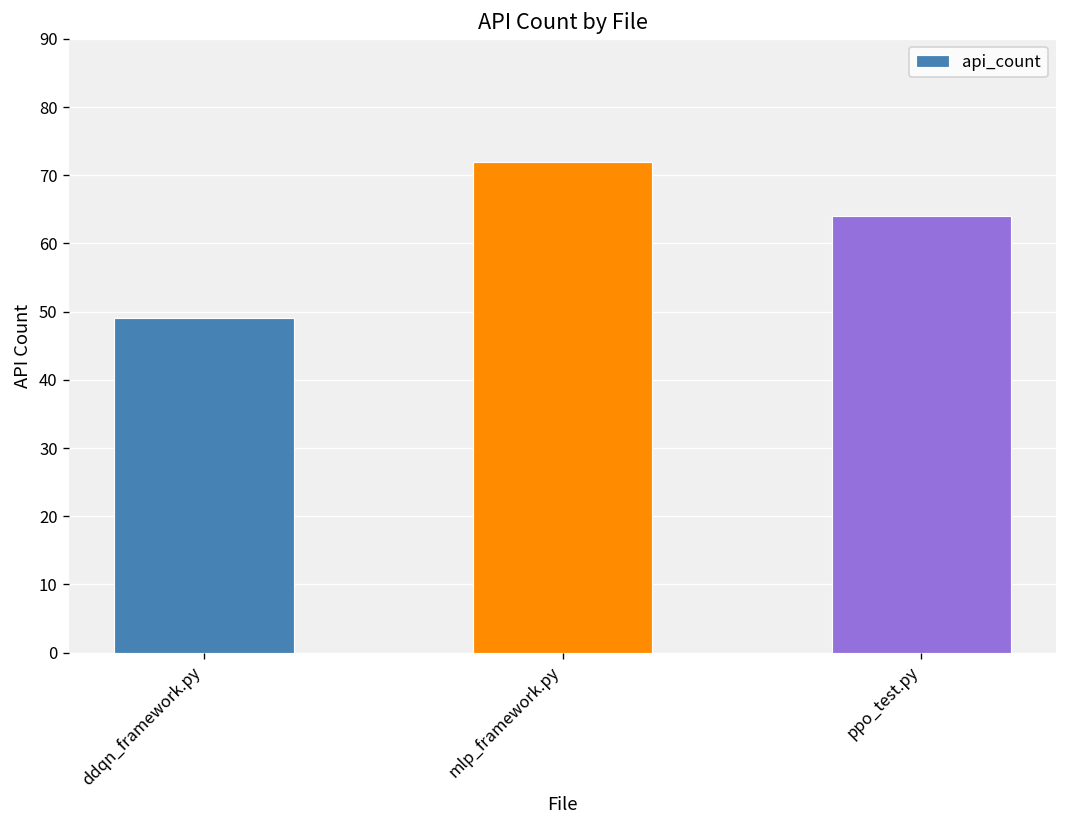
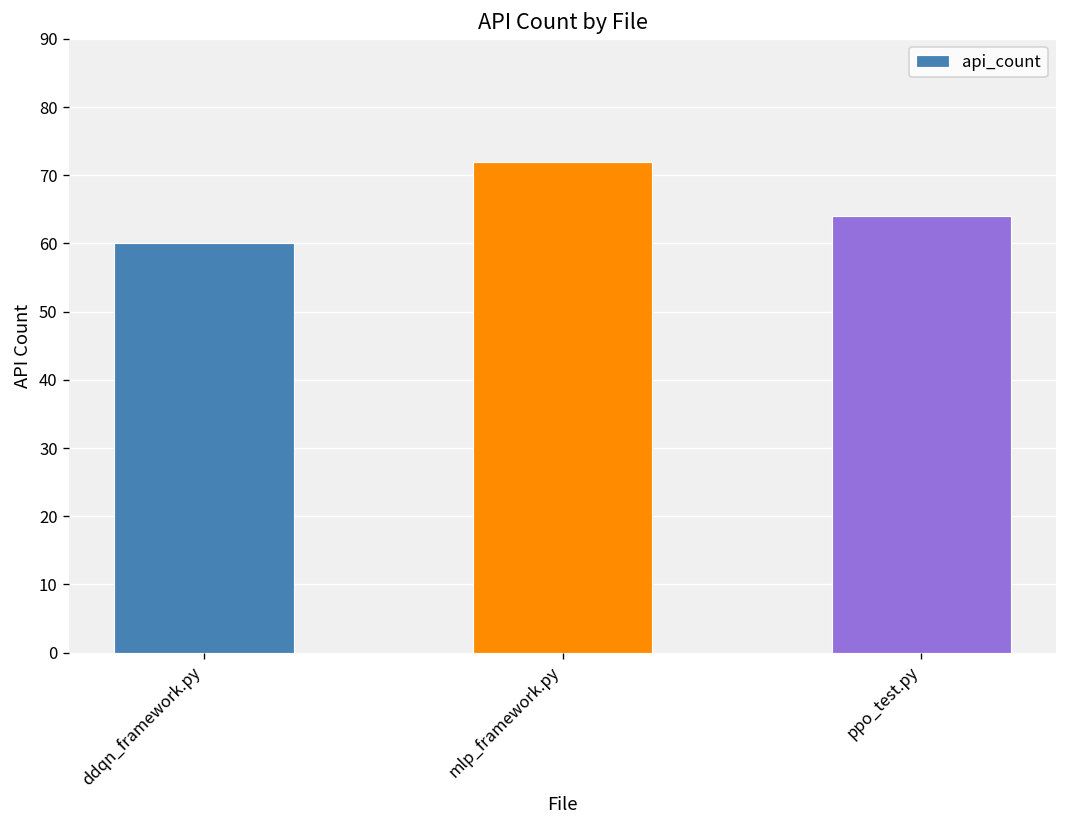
ddqn_framework.py: 49 -> 60
